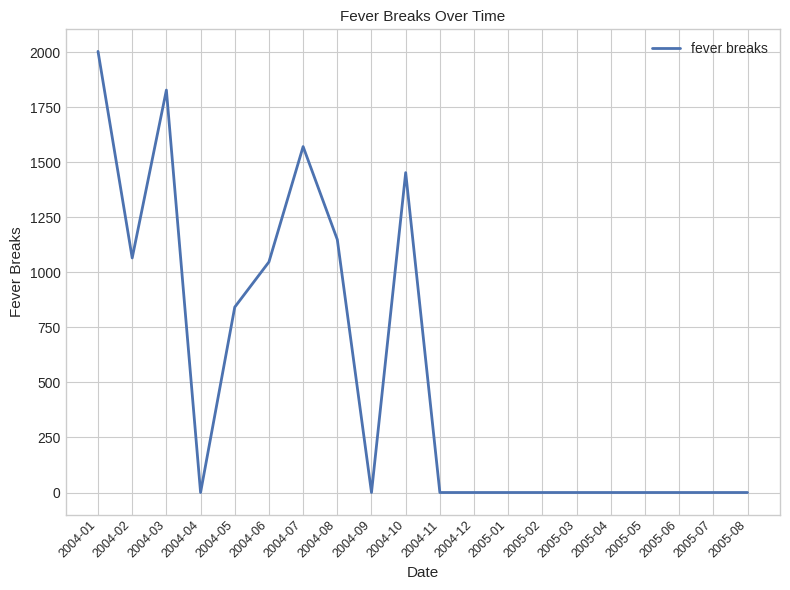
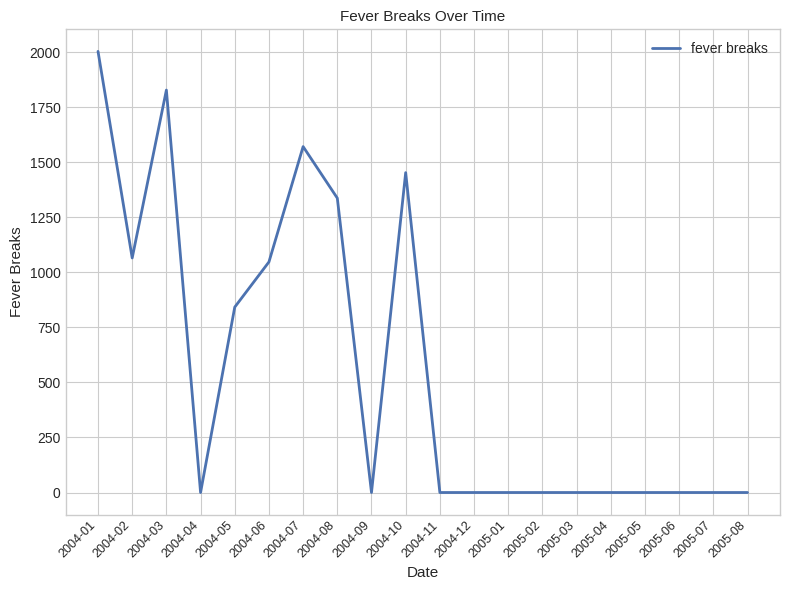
2004-08: 1150 -> 1340
